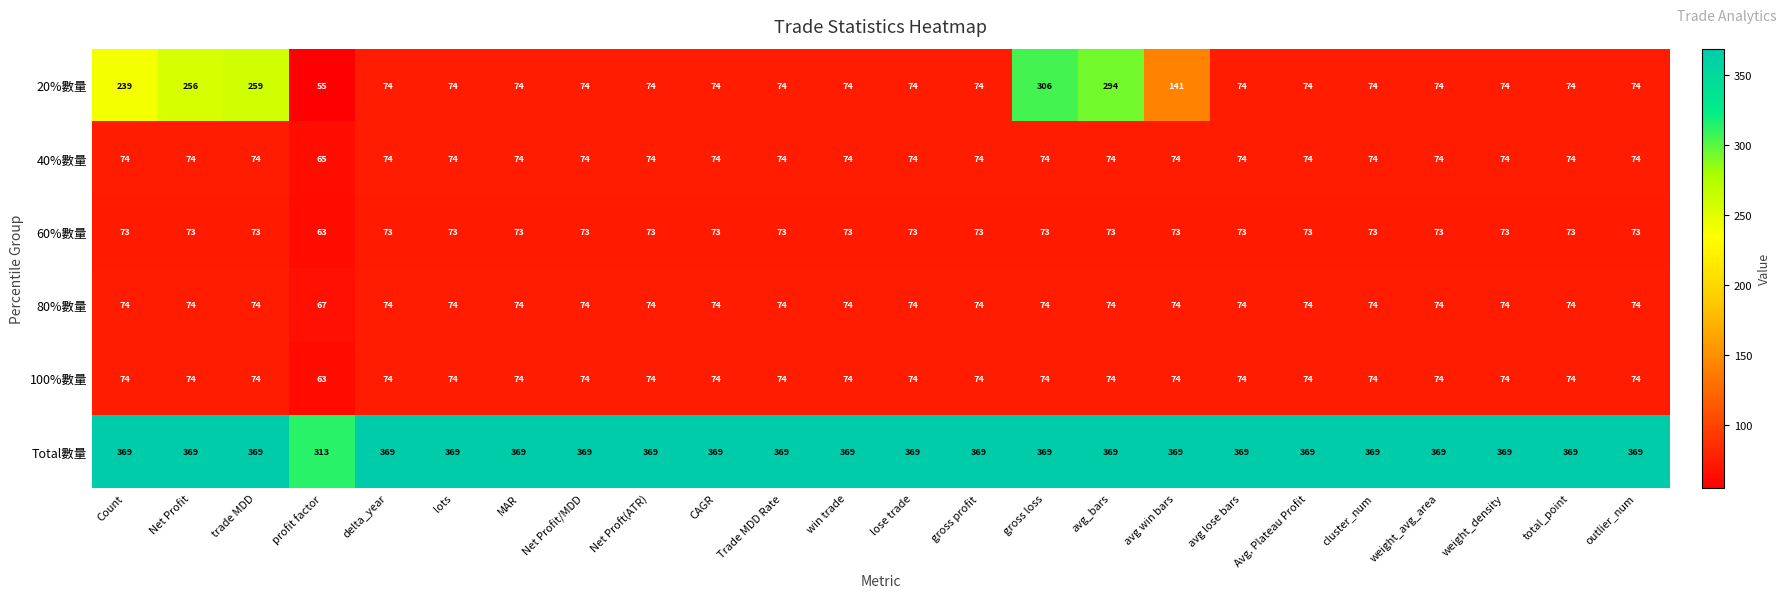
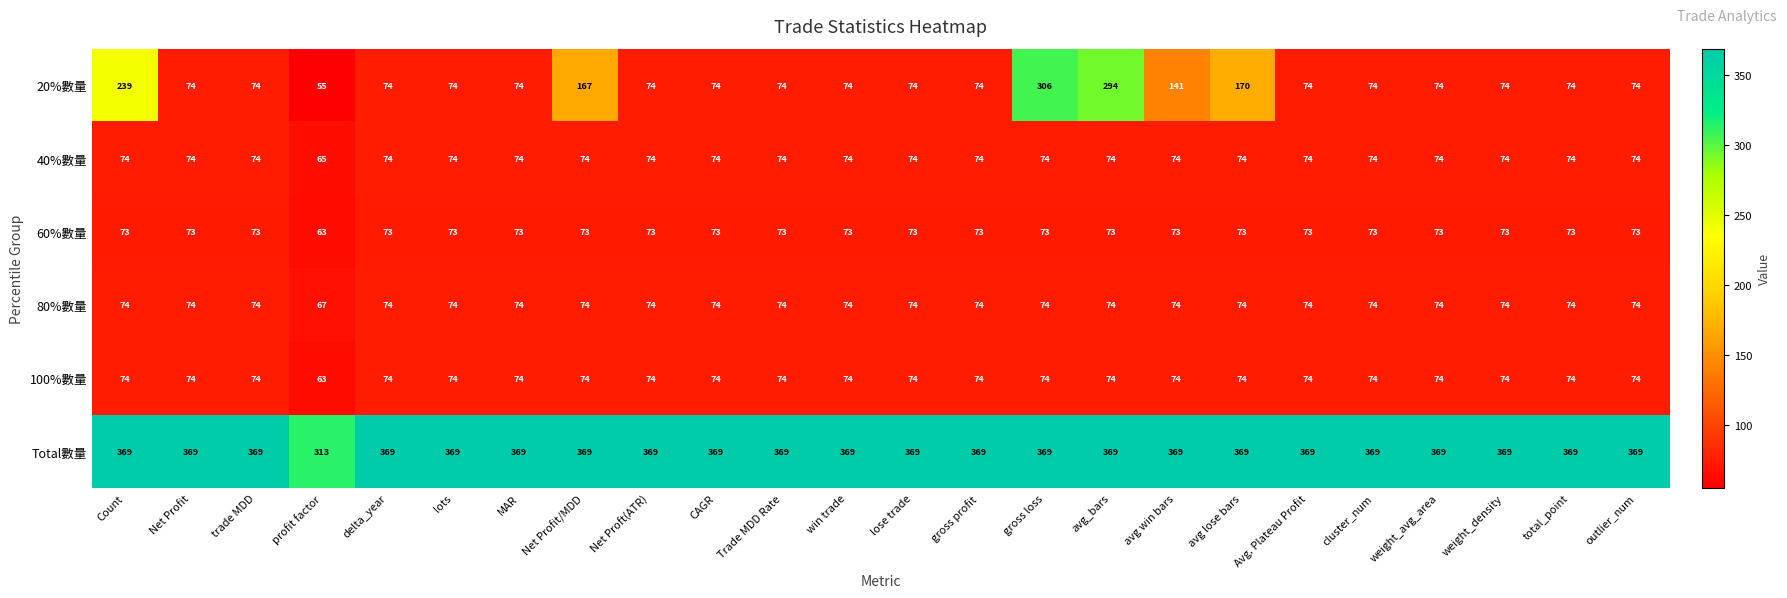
20%數量, Net Profit: 256 -> 74
20%數量, trade MDD: 259 -> 74
20%數量, Net Profit/MDD: 74 -> 167
20%數量, avg lose bars: 74 -> 170
